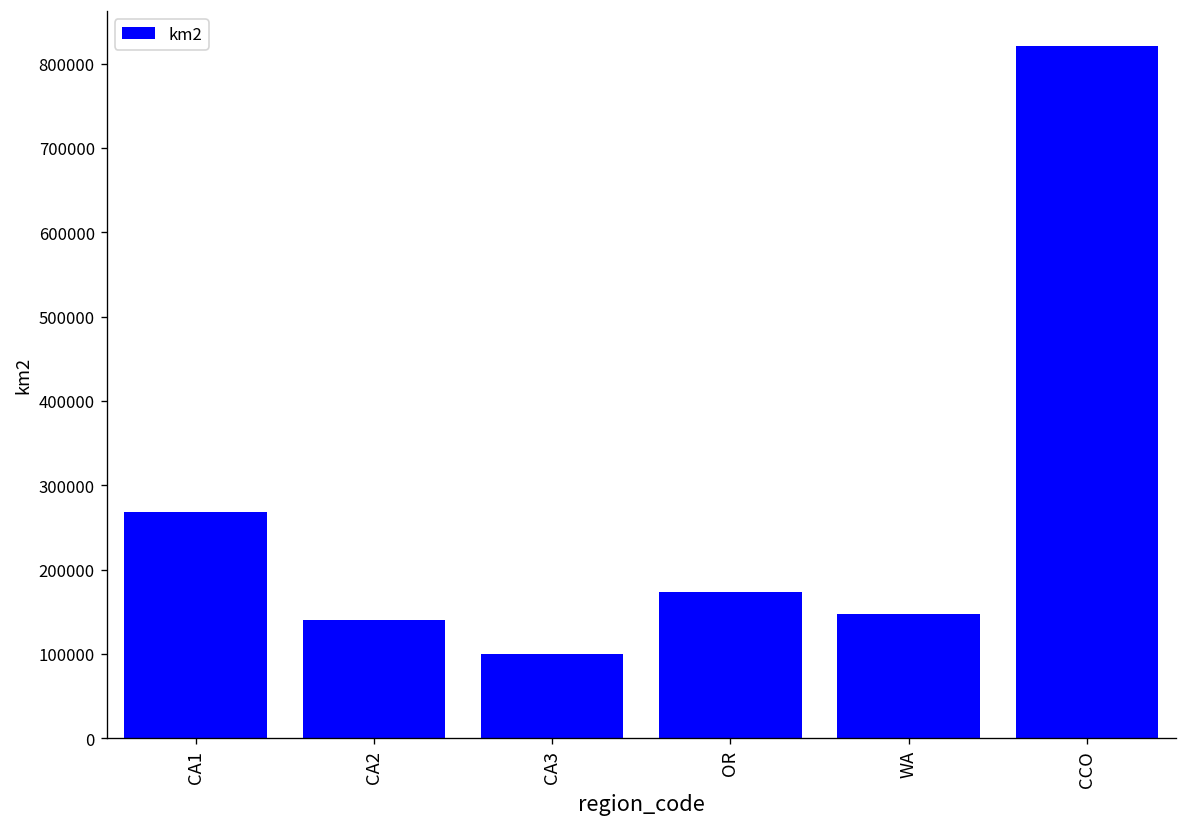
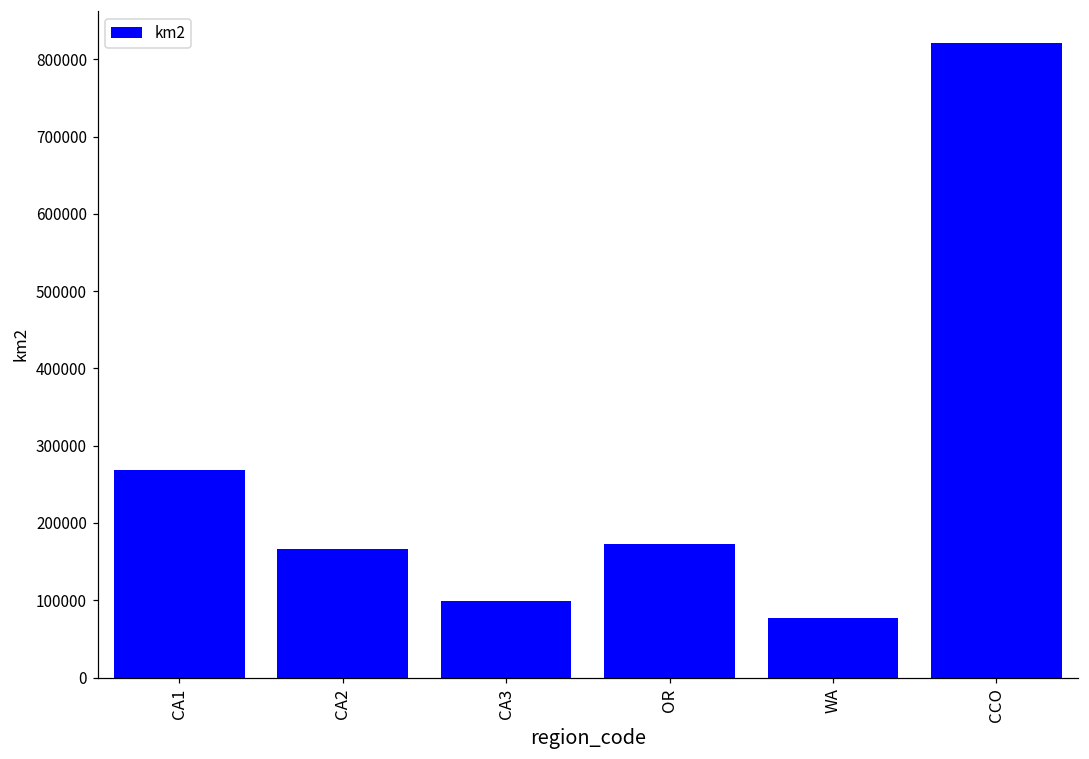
CA2: 140000 -> 170000
WA: 150000 -> 80000
